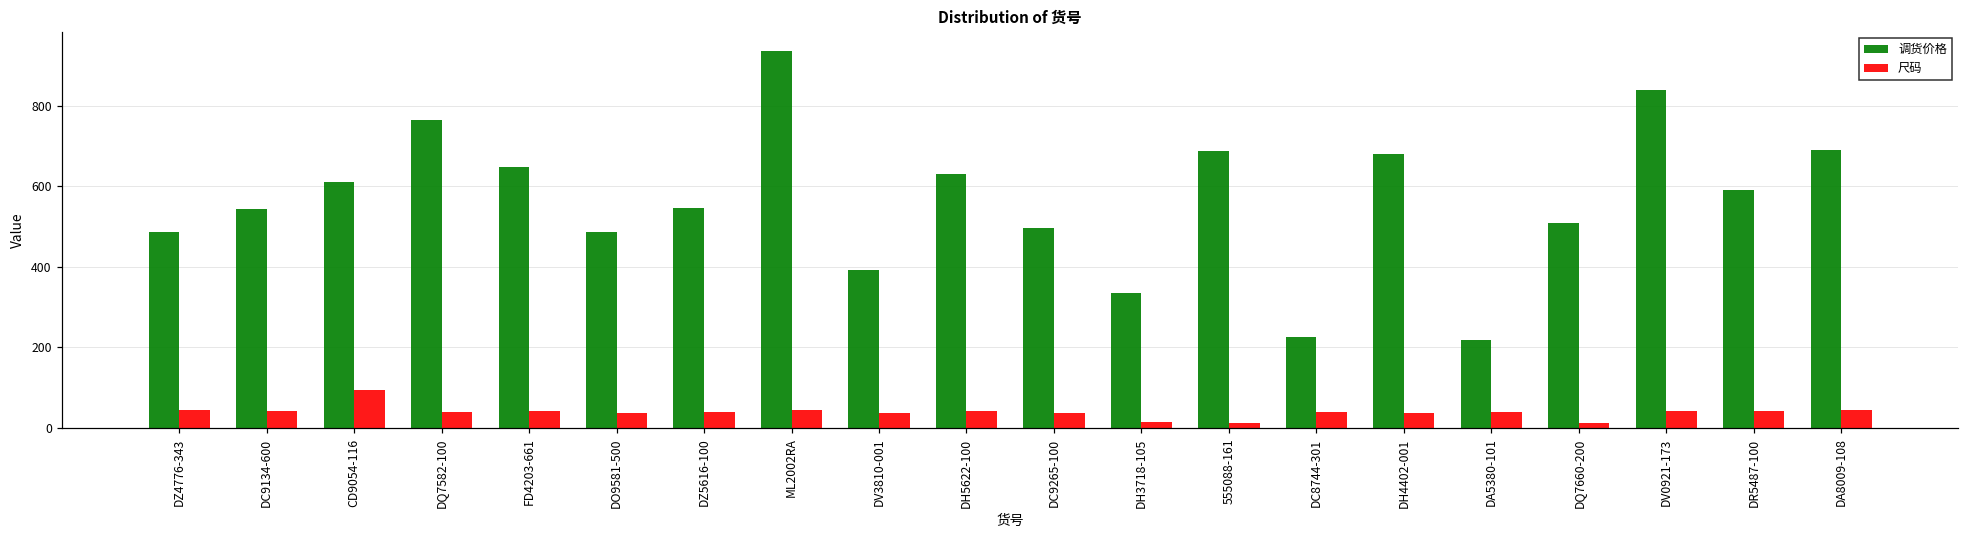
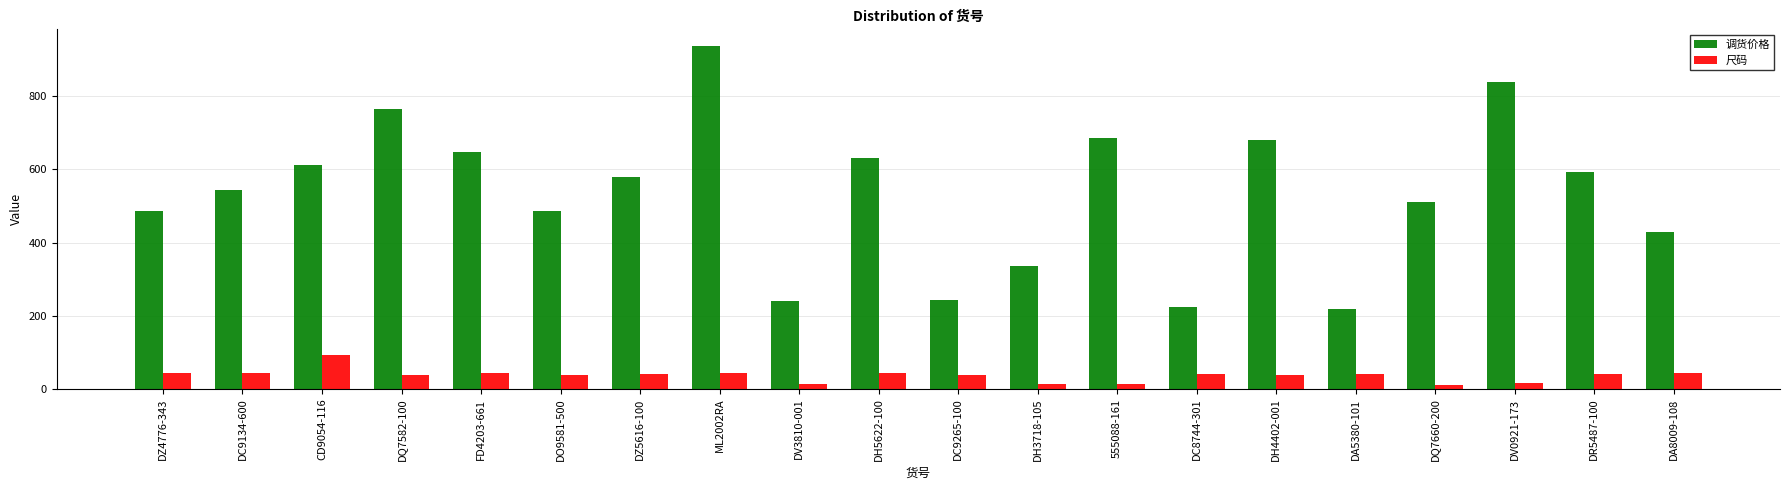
调货价格, DZ5616-100: 550 -> 580
调货价格, DV3810-001: 390 -> 240
尺码, DV3810-001: 40 -> 10
调货价格, DC9265-100: 500 -> 240
尺码, DV0921-173: 40 -> 20
调货价格, DA8009-108: 690 -> 430
